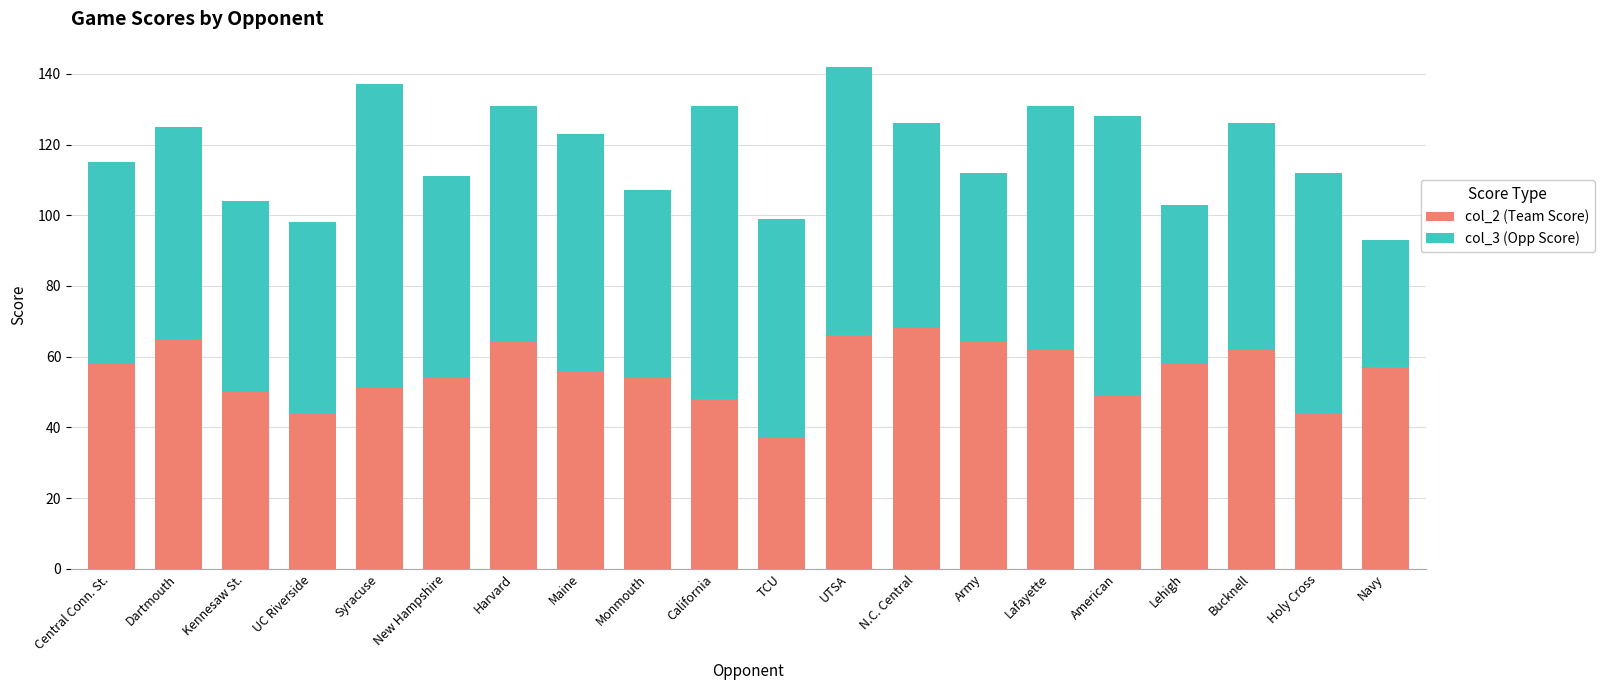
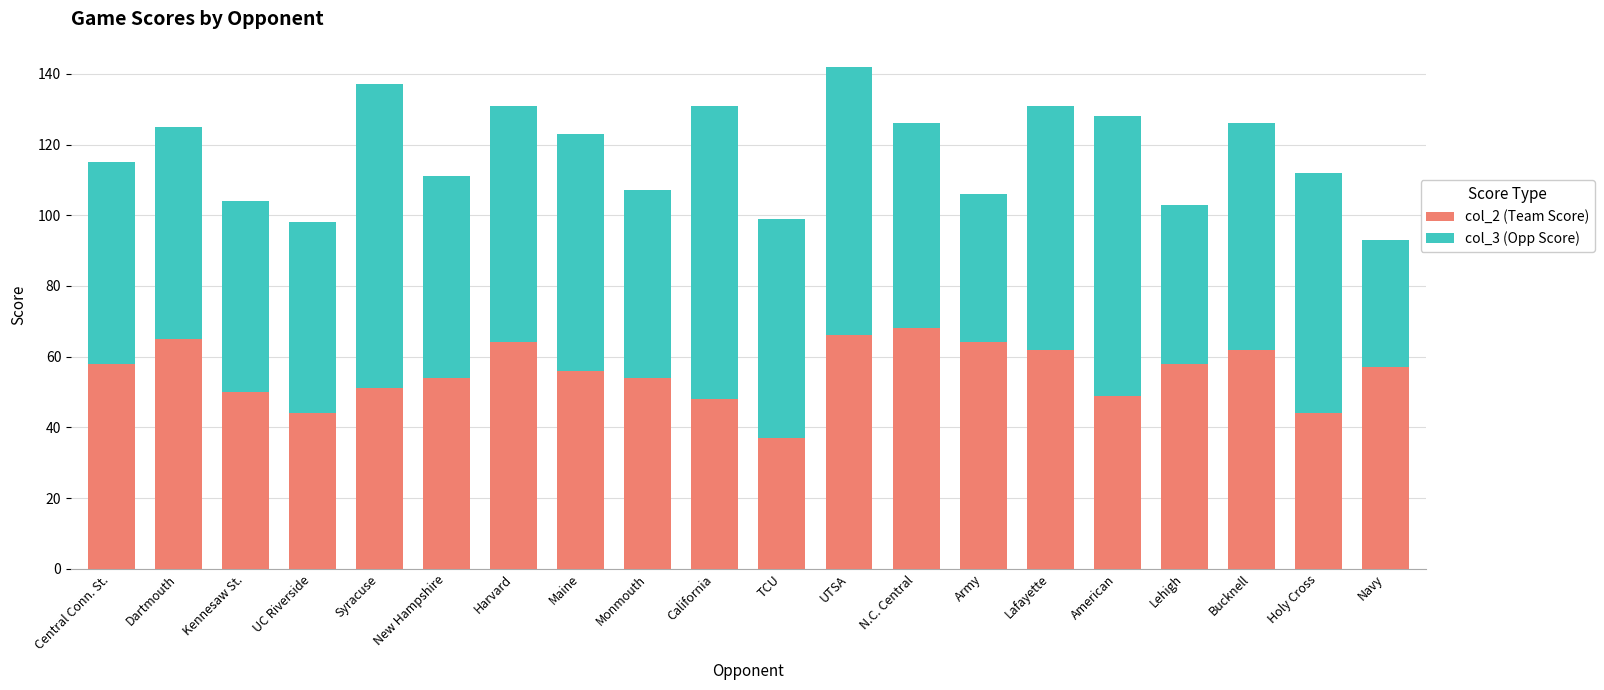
col_3 (Opp Score), Army: 48 -> 42
